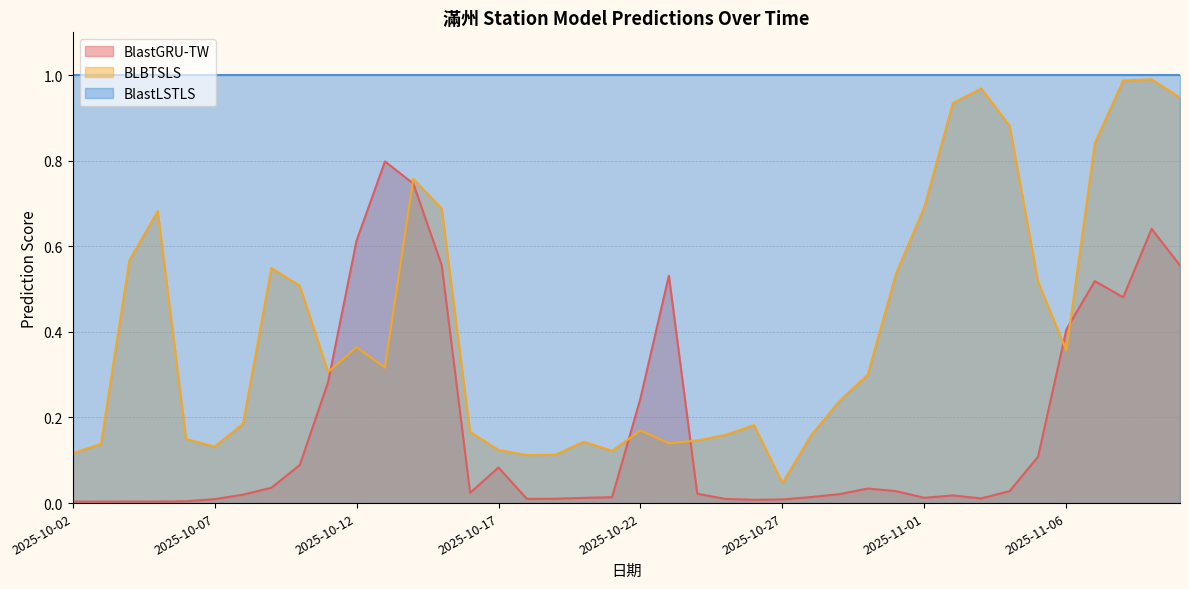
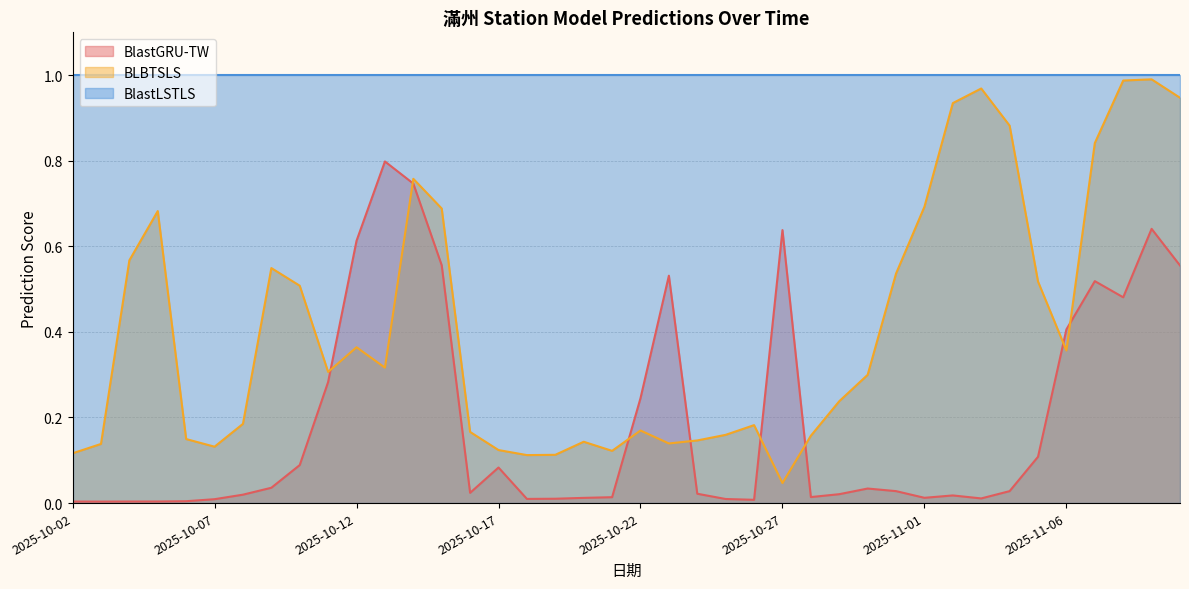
BlastGRU-TW, 2025-10-27: 0.01 -> 0.64
